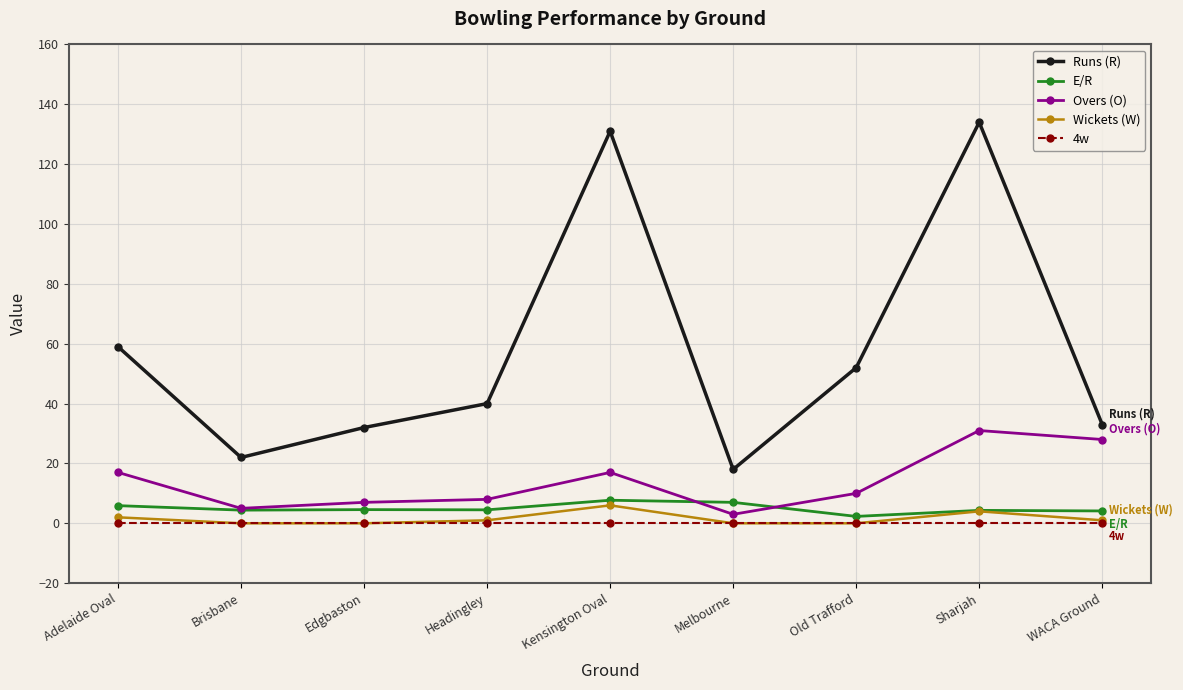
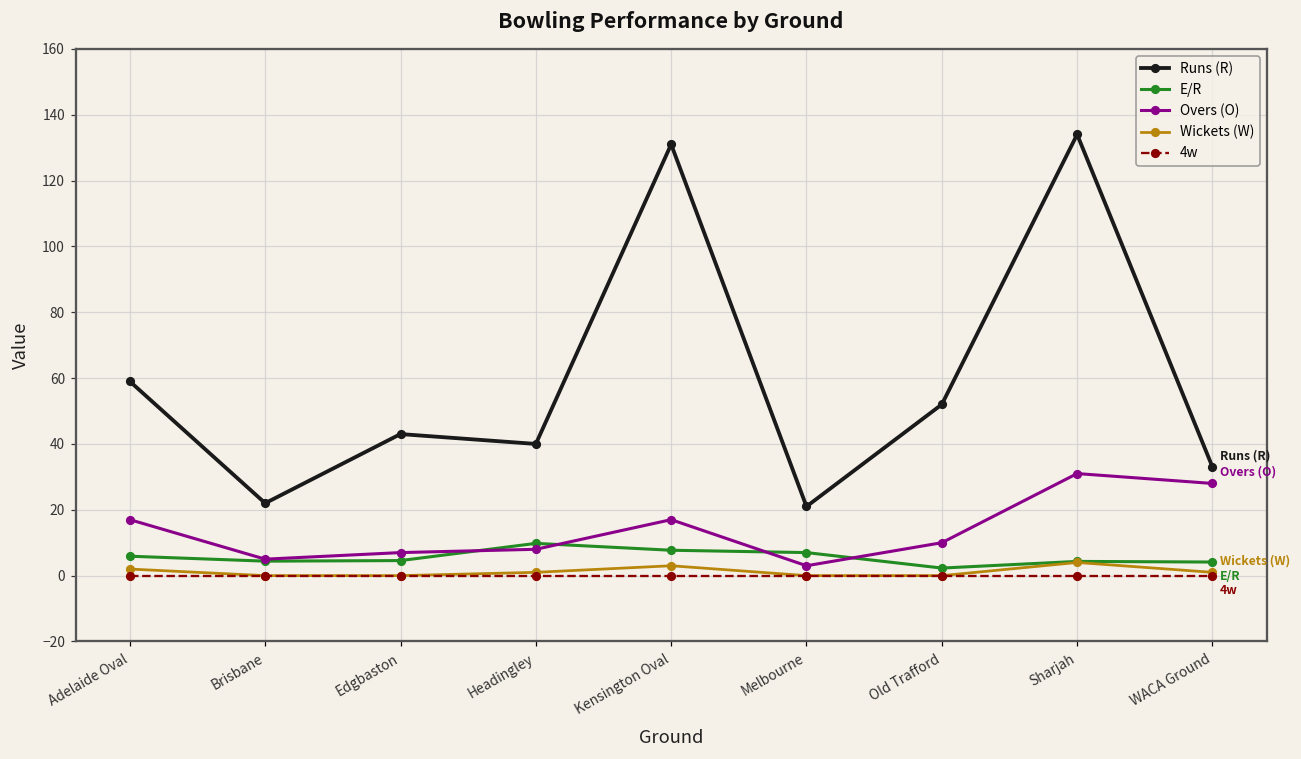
Runs (R), Edgbaston: 32 -> 43
E/R, Headingley: 5 -> 10
Wickets (W), Kensington Oval: 6 -> 3
Runs (R), Melbourne: 18 -> 21
